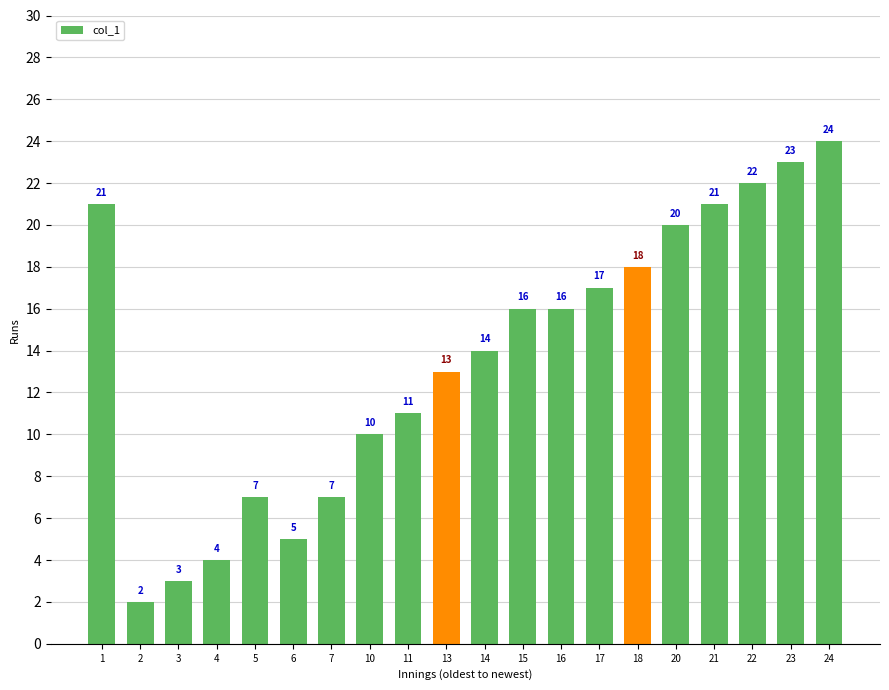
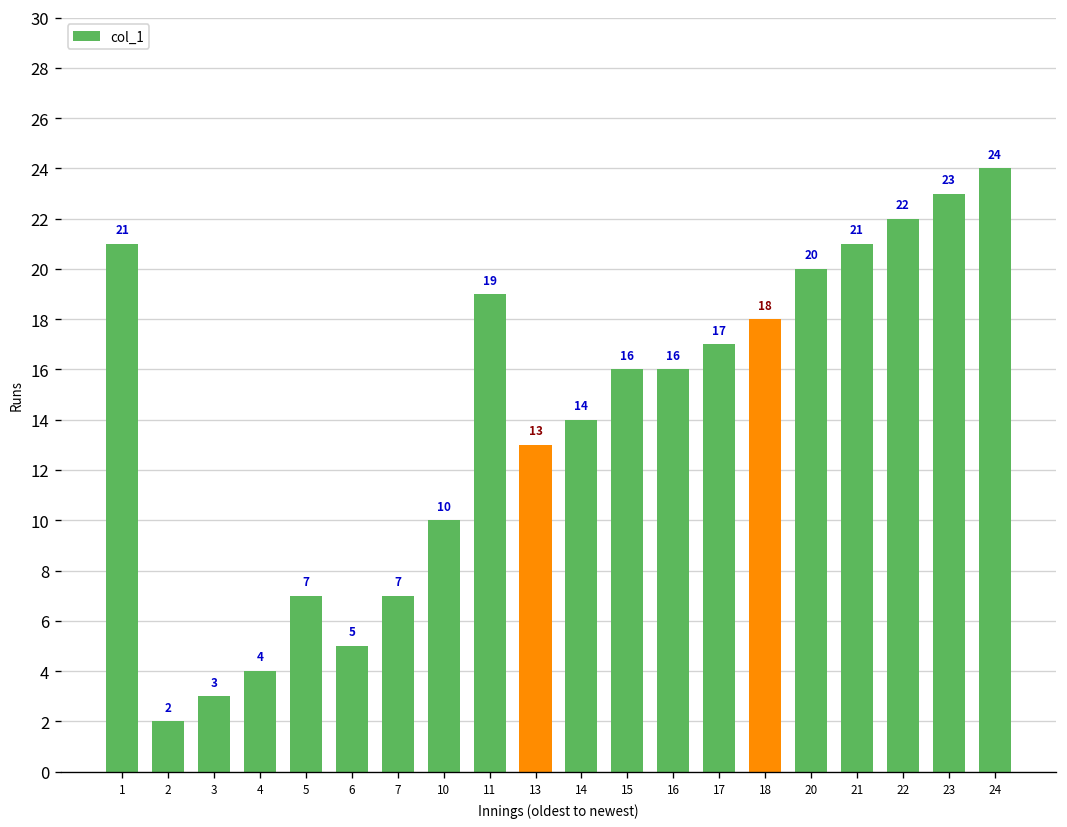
11: 11 -> 19
